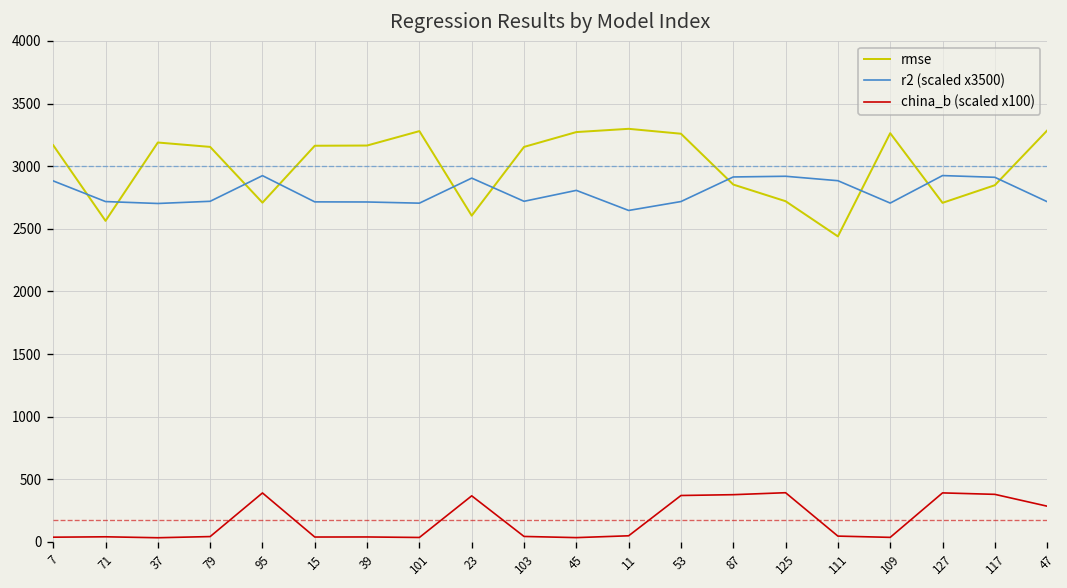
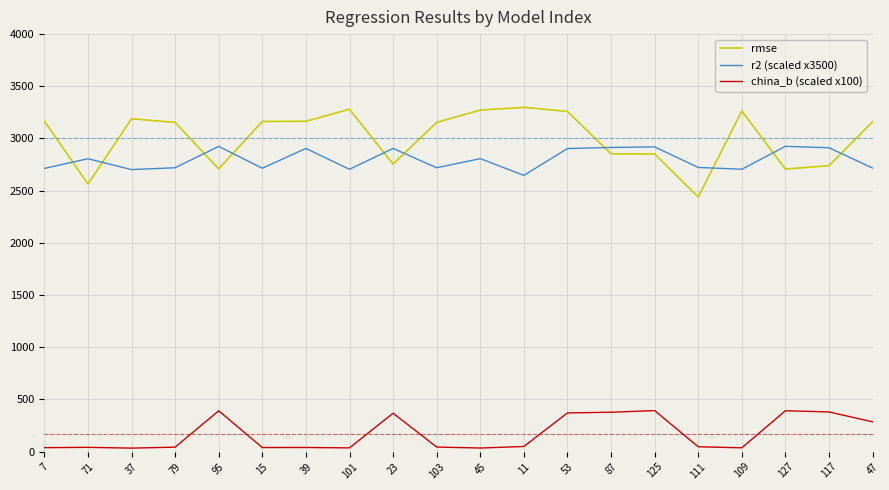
r2 (scaled x3500), 7: 2880 -> 2710
r2 (scaled x3500), 71: 2720 -> 2810
r2 (scaled x3500), 39: 2710 -> 2900
rmse, 23: 2600 -> 2750
r2 (scaled x3500), 53: 2720 -> 2900
rmse, 125: 2720 -> 2850
r2 (scaled x3500), 111: 2880 -> 2720
rmse, 117: 2850 -> 2740
rmse, 47: 3280 -> 3160
